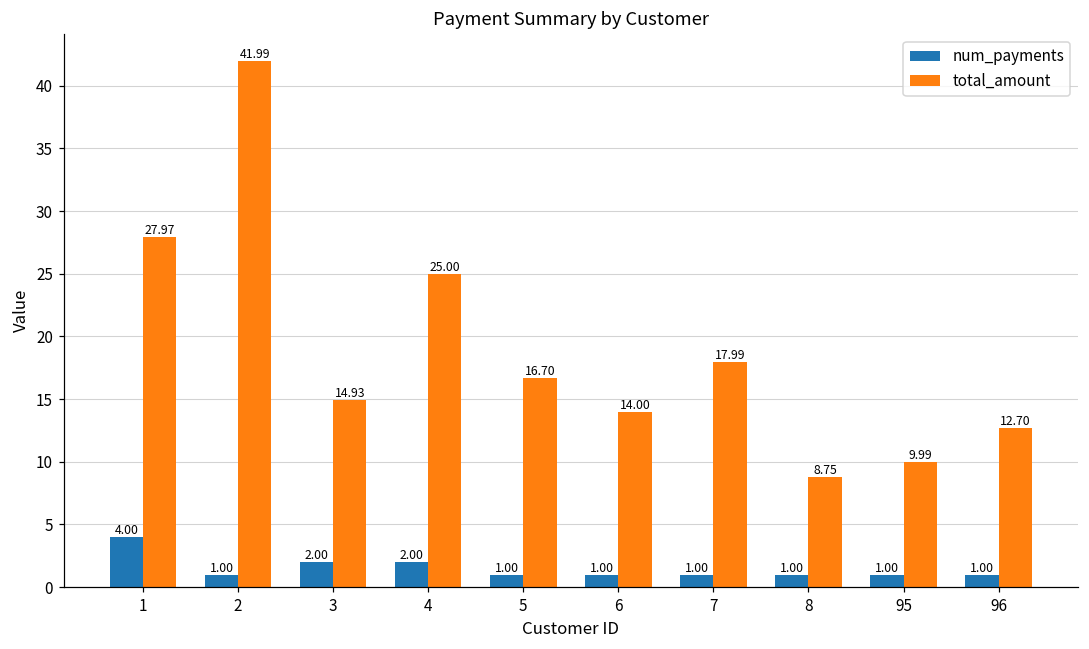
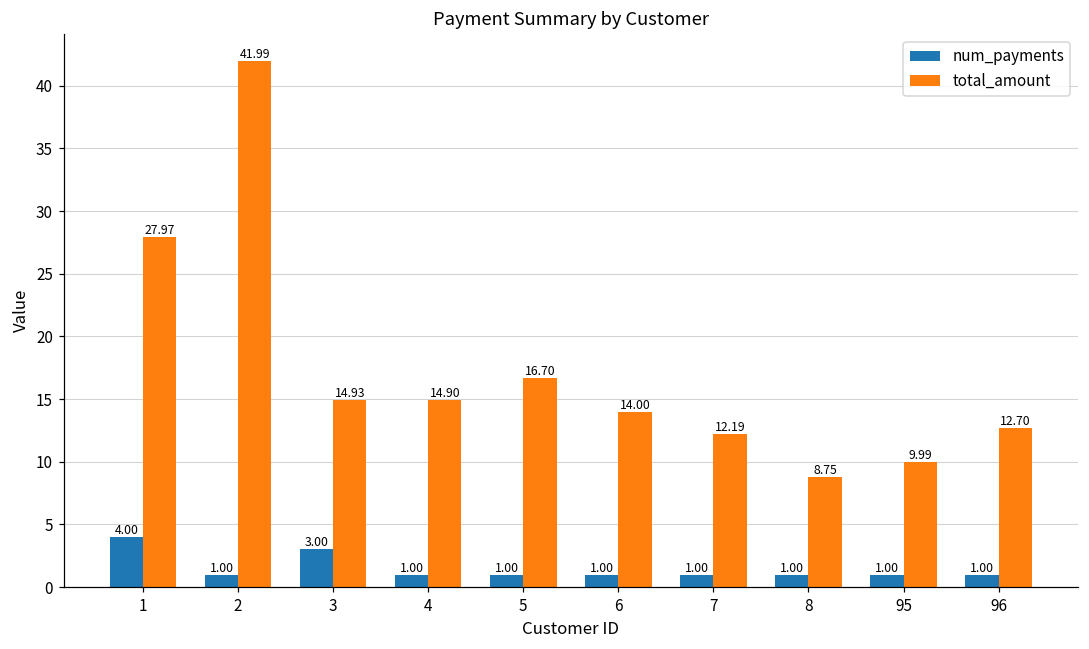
num_payments, 3: 2.00 -> 3.00
num_payments, 4: 2.00 -> 1.00
total_amount, 4: 25.00 -> 14.90
total_amount, 7: 17.99 -> 12.19
